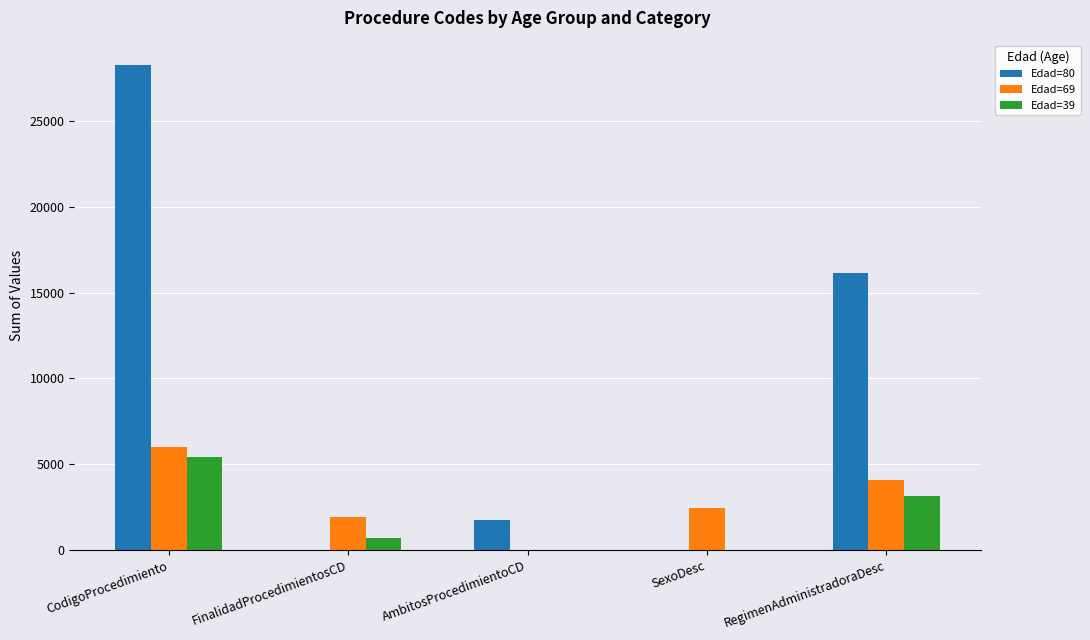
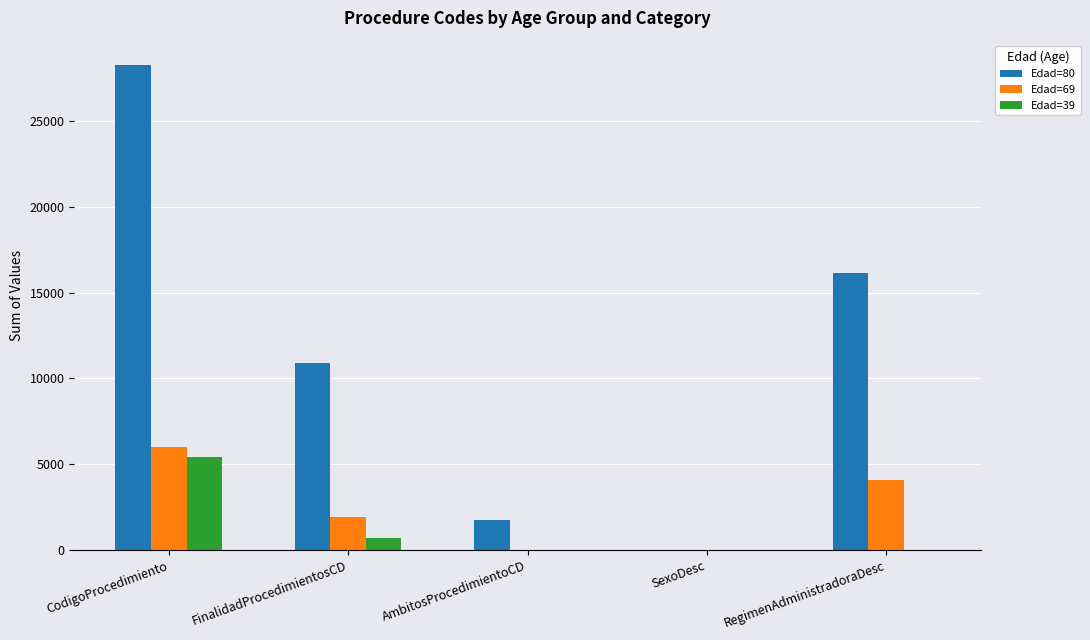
Edad=80, FinalidadProcedimientosCD: 0 -> 10900
Edad=69, SexoDesc: 2500 -> 0
Edad=39, RegimenAdministradoraDesc: 3100 -> 0
